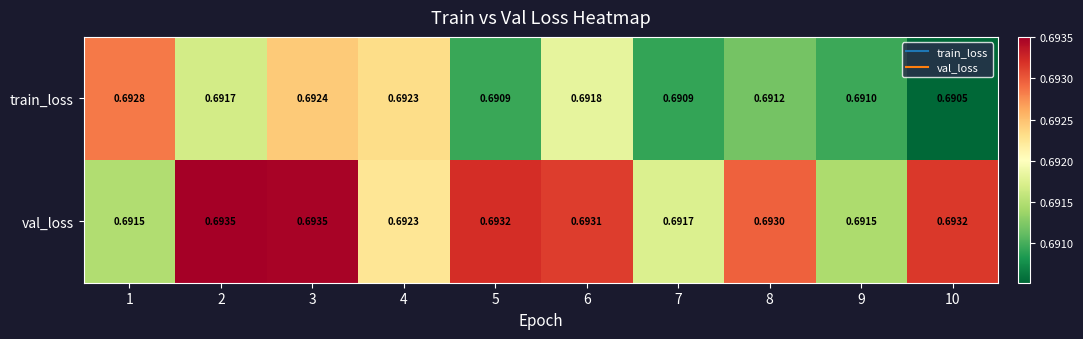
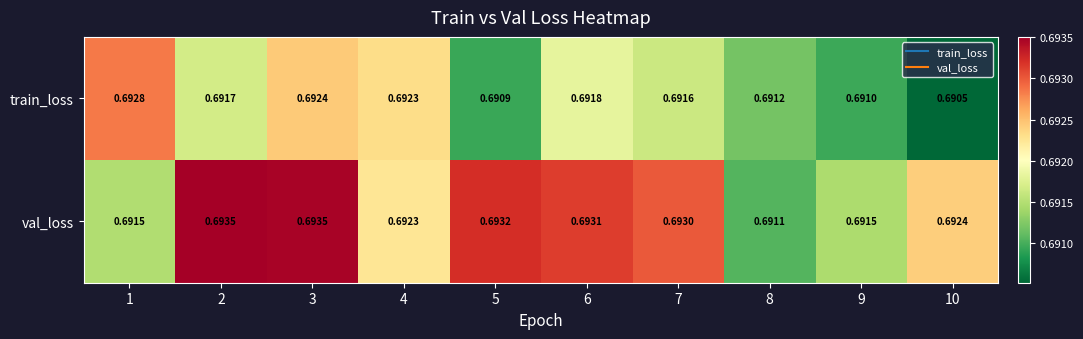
train_loss, 7: 0.6909 -> 0.6916
val_loss, 7: 0.6917 -> 0.6930
val_loss, 8: 0.6930 -> 0.6911
val_loss, 10: 0.6932 -> 0.6924
